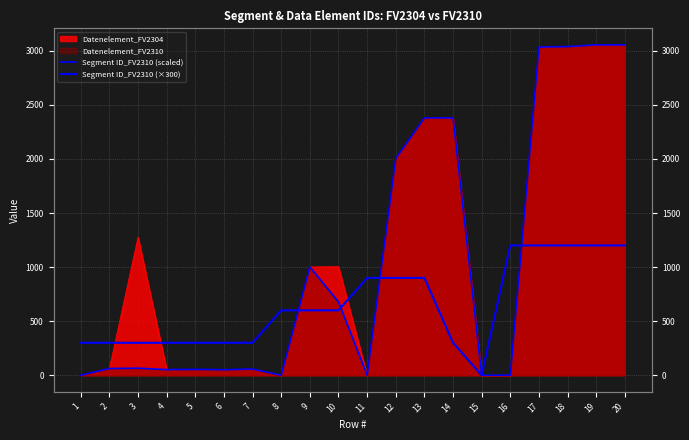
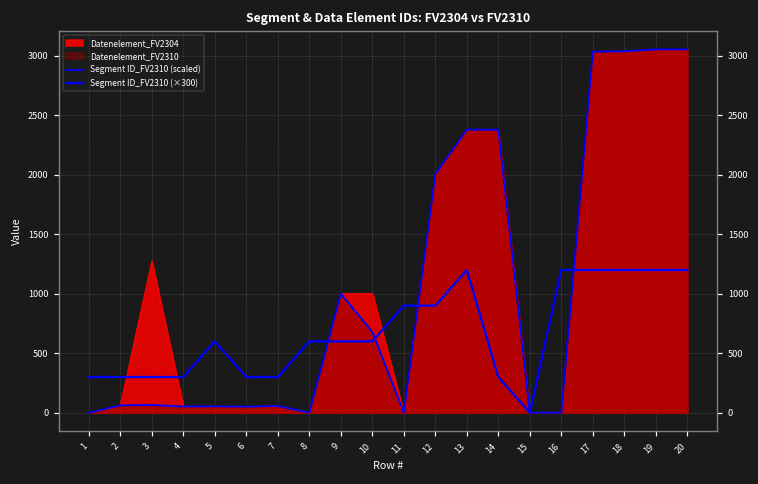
Segment ID_FV2310 (×300), 5: 300 -> 600
Segment ID_FV2310 (×300), 13: 900 -> 1200
